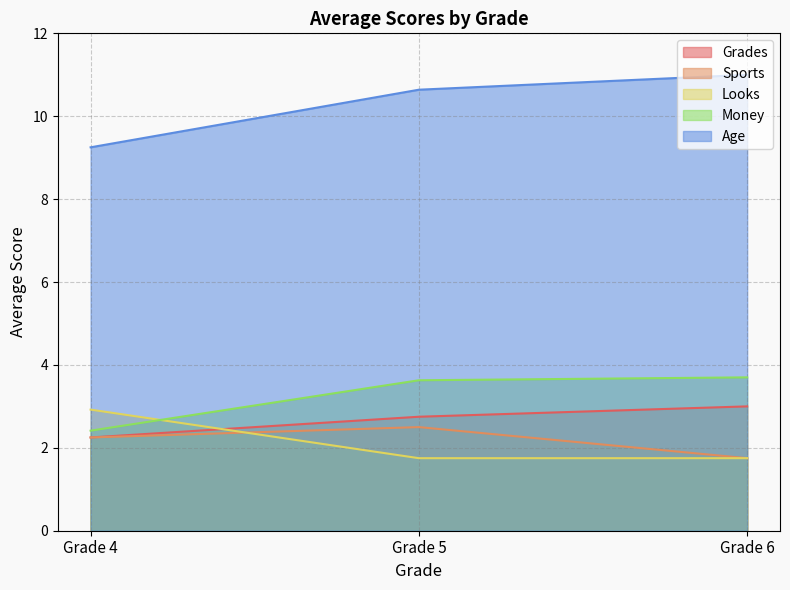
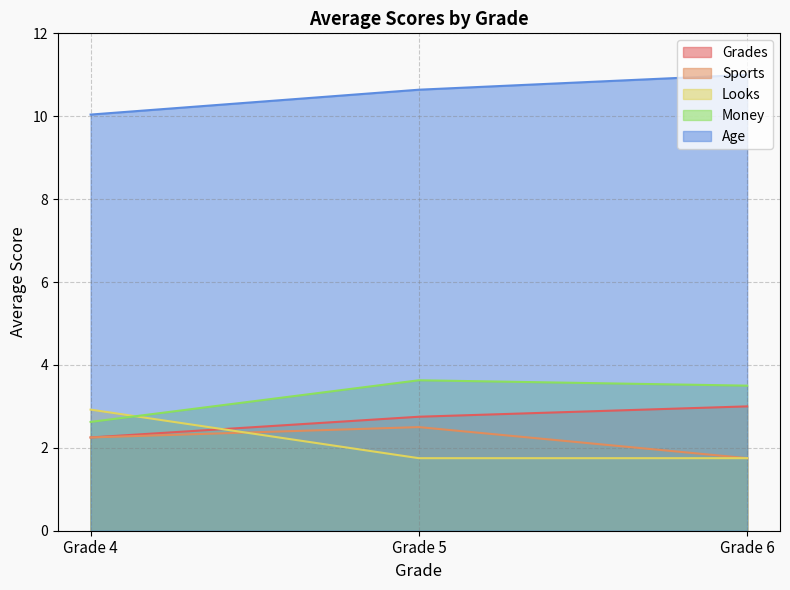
Money, Grade 4: 2.4 -> 2.6
Age, Grade 4: 9.3 -> 10.0
Money, Grade 6: 3.7 -> 3.5
